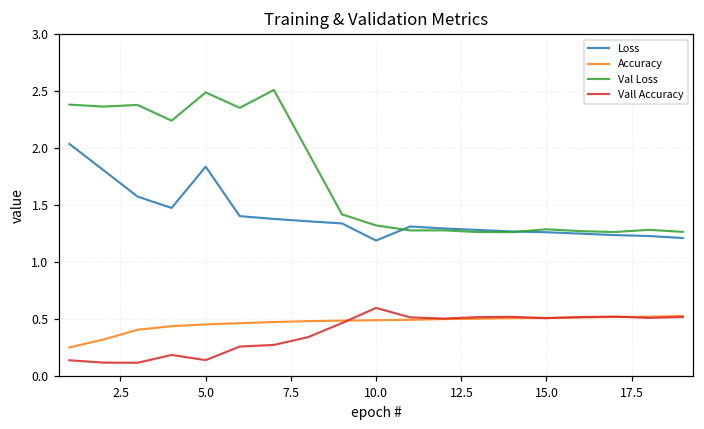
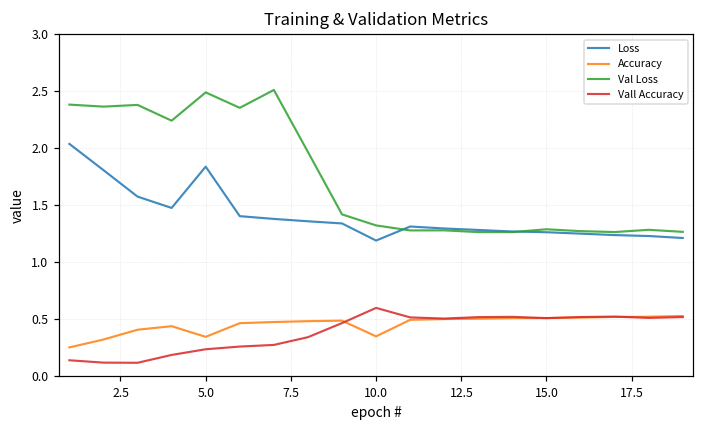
Accuracy, 5.0: 0.45 -> 0.34
Vall Accuracy, 5.0: 0.14 -> 0.23
Accuracy, 10.0: 0.49 -> 0.35
